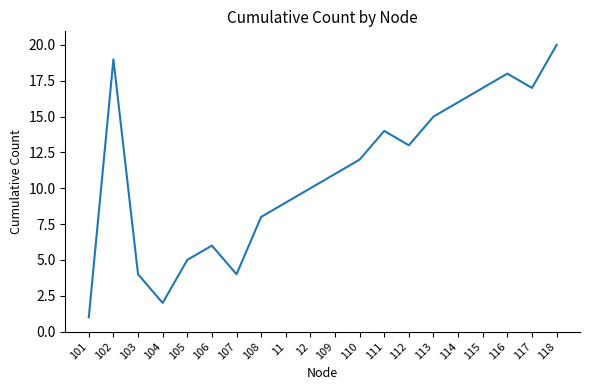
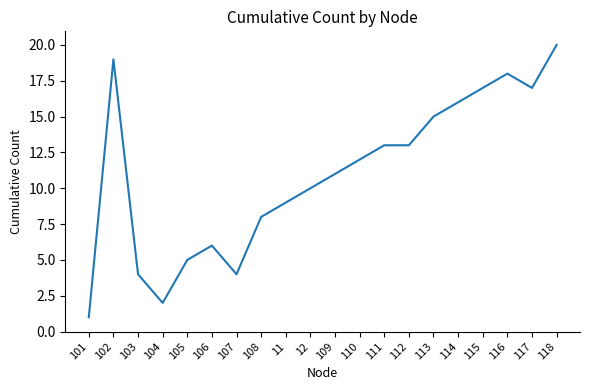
111: 14 -> 13
